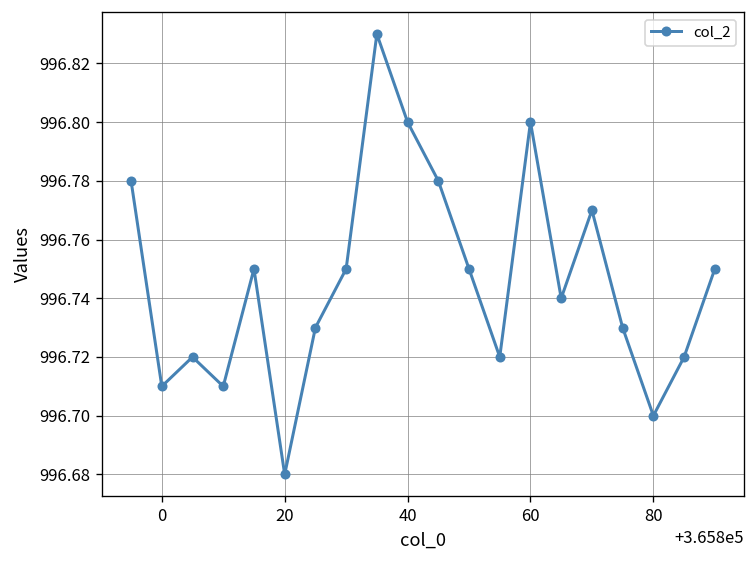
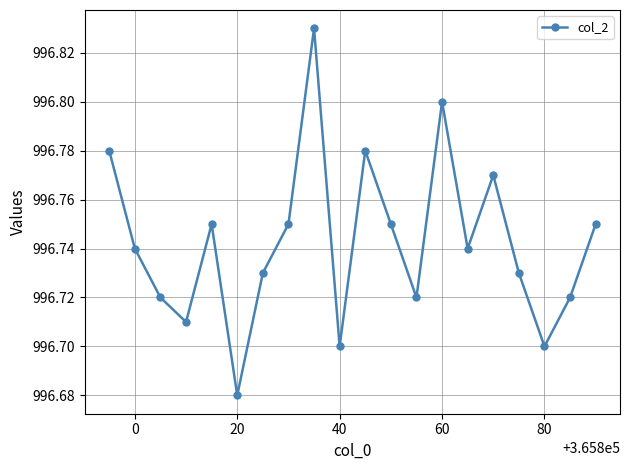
0: 996.71 -> 996.74
40: 996.8 -> 996.7
